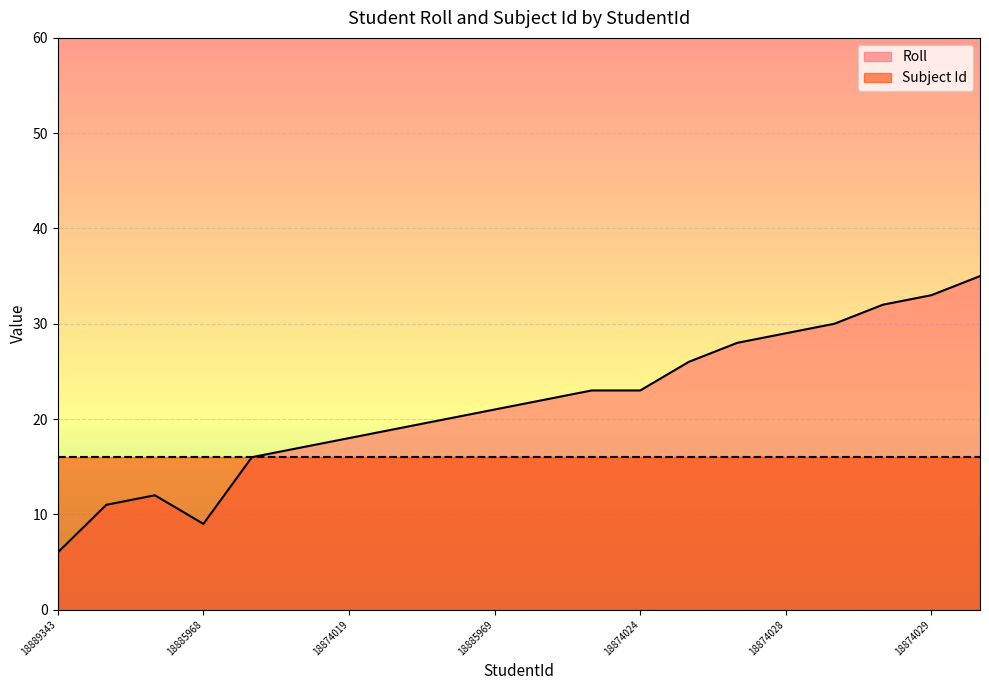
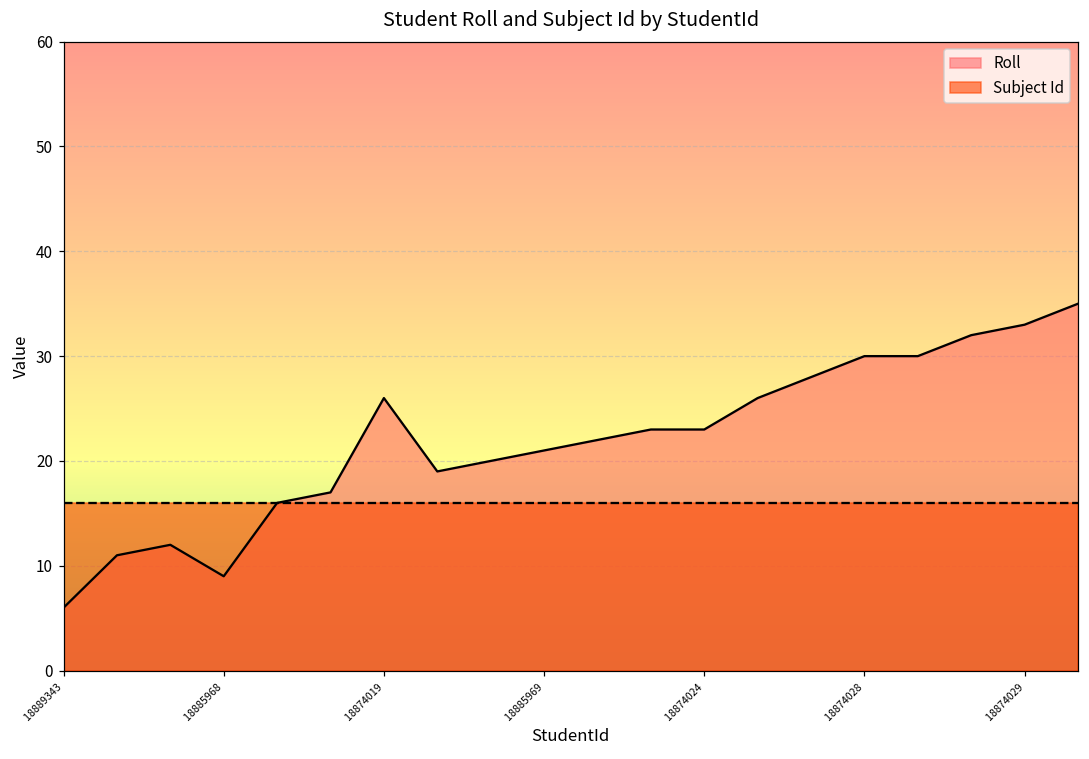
Roll, 18874019: 18 -> 26
Roll, 18874028: 29 -> 30
